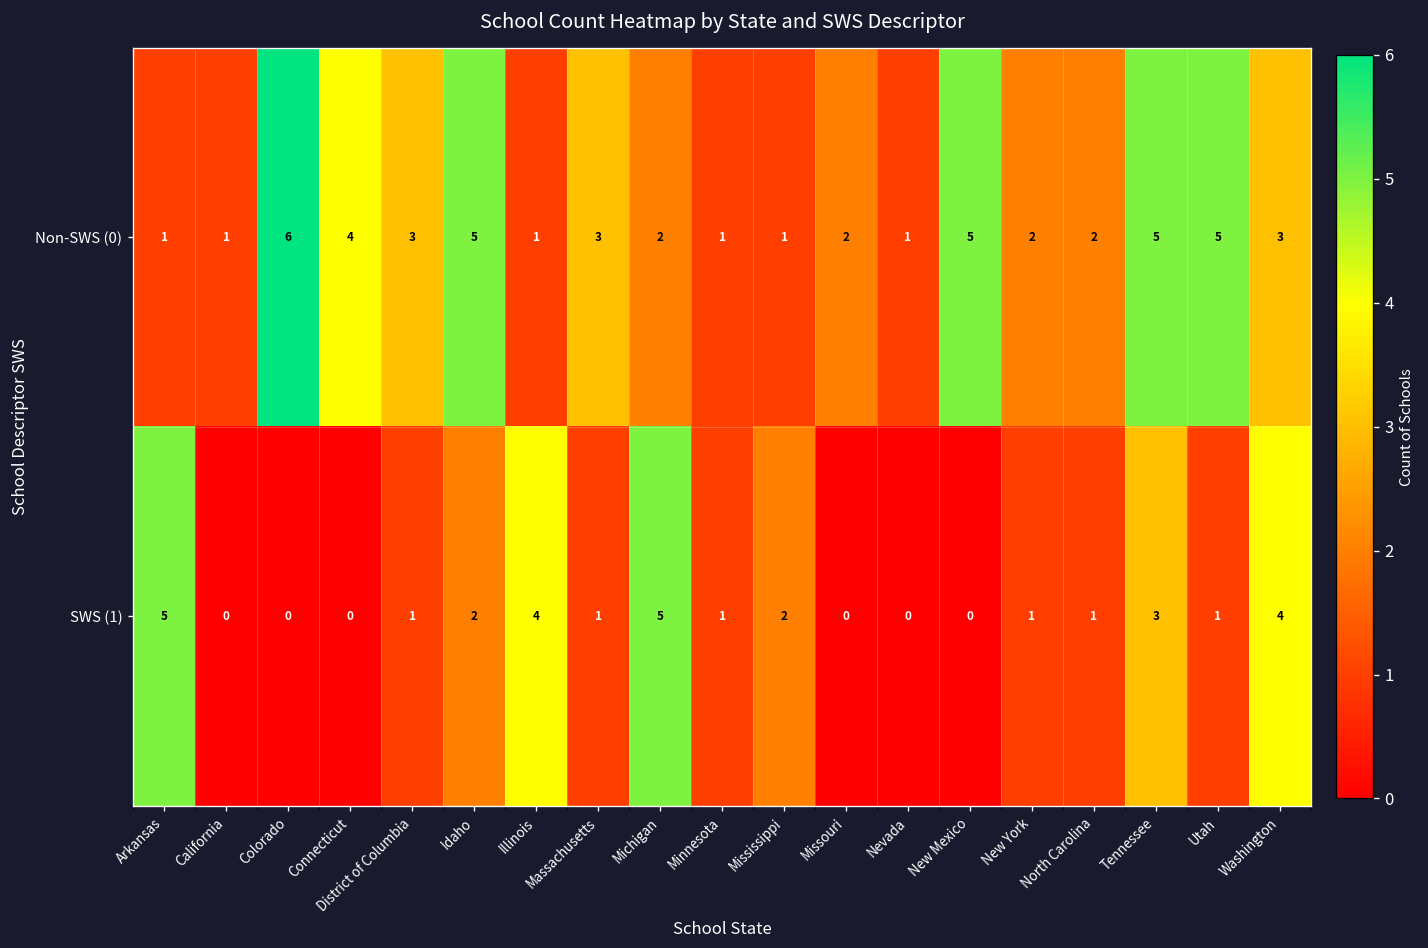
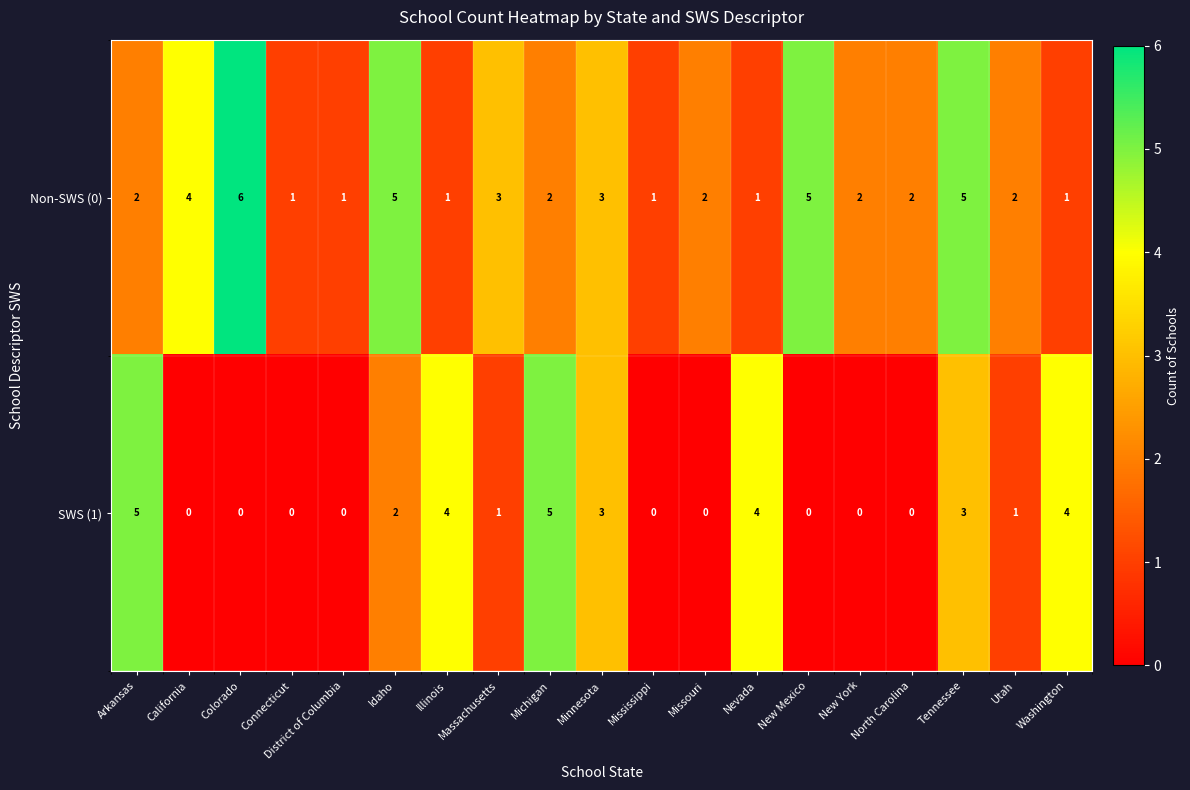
Non-SWS (0), Arkansas: 1 -> 2
Non-SWS (0), California: 1 -> 4
Non-SWS (0), Connecticut: 4 -> 1
Non-SWS (0), District of Columbia: 3 -> 1
Non-SWS (0), Minnesota: 1 -> 3
Non-SWS (0), Utah: 5 -> 2
Non-SWS (0), Washington: 3 -> 1
SWS (1), District of Columbia: 1 -> 0
SWS (1), Minnesota: 1 -> 3
SWS (1), Mississippi: 2 -> 0
SWS (1), Nevada: 0 -> 4
SWS (1), New York: 1 -> 0
SWS (1), North Carolina: 1 -> 0
